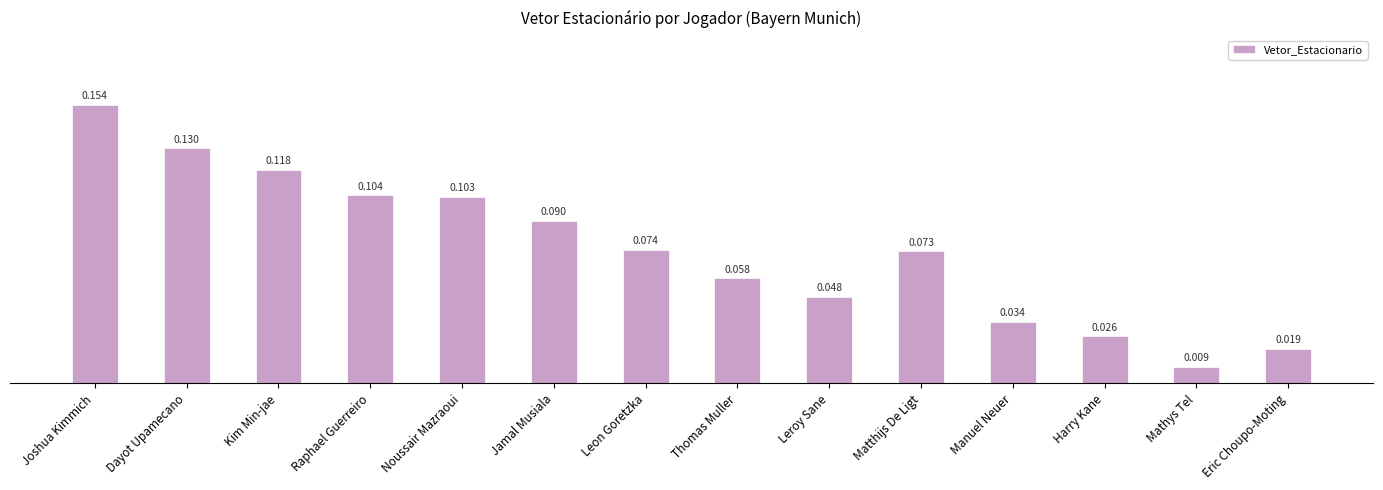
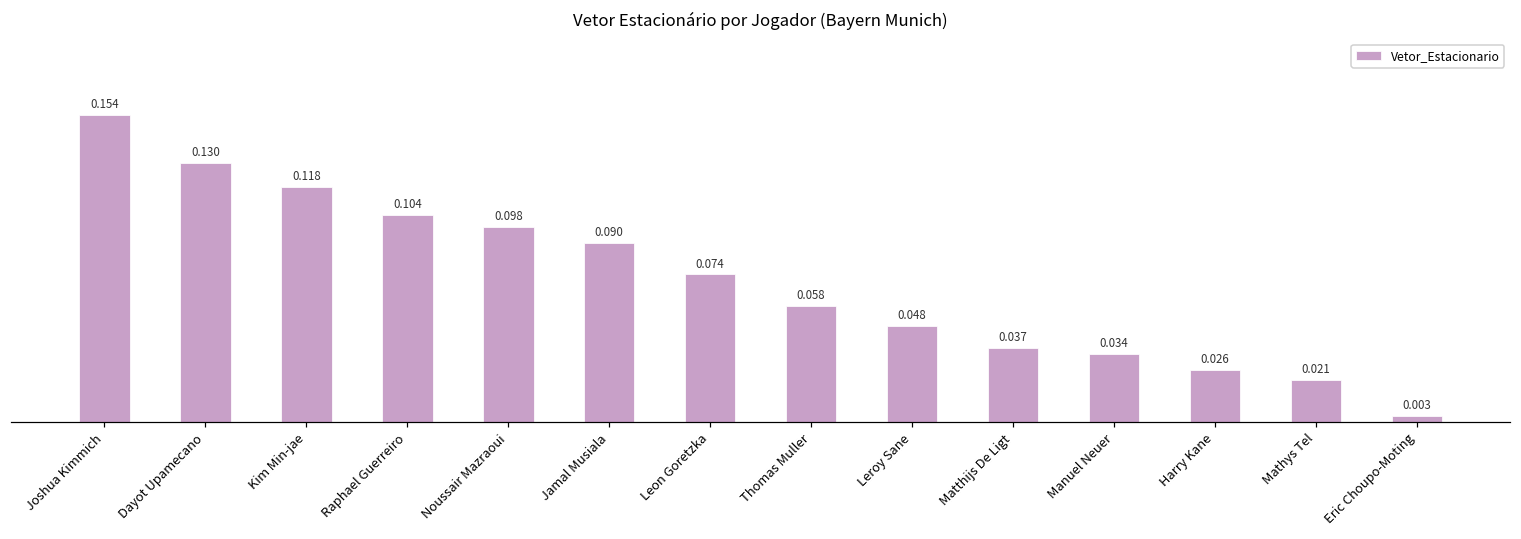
Noussair Mazraoui: 0.103 -> 0.098
Matthijs De Ligt: 0.073 -> 0.037
Mathys Tel: 0.009 -> 0.021
Eric Choupo-Moting: 0.019 -> 0.003
